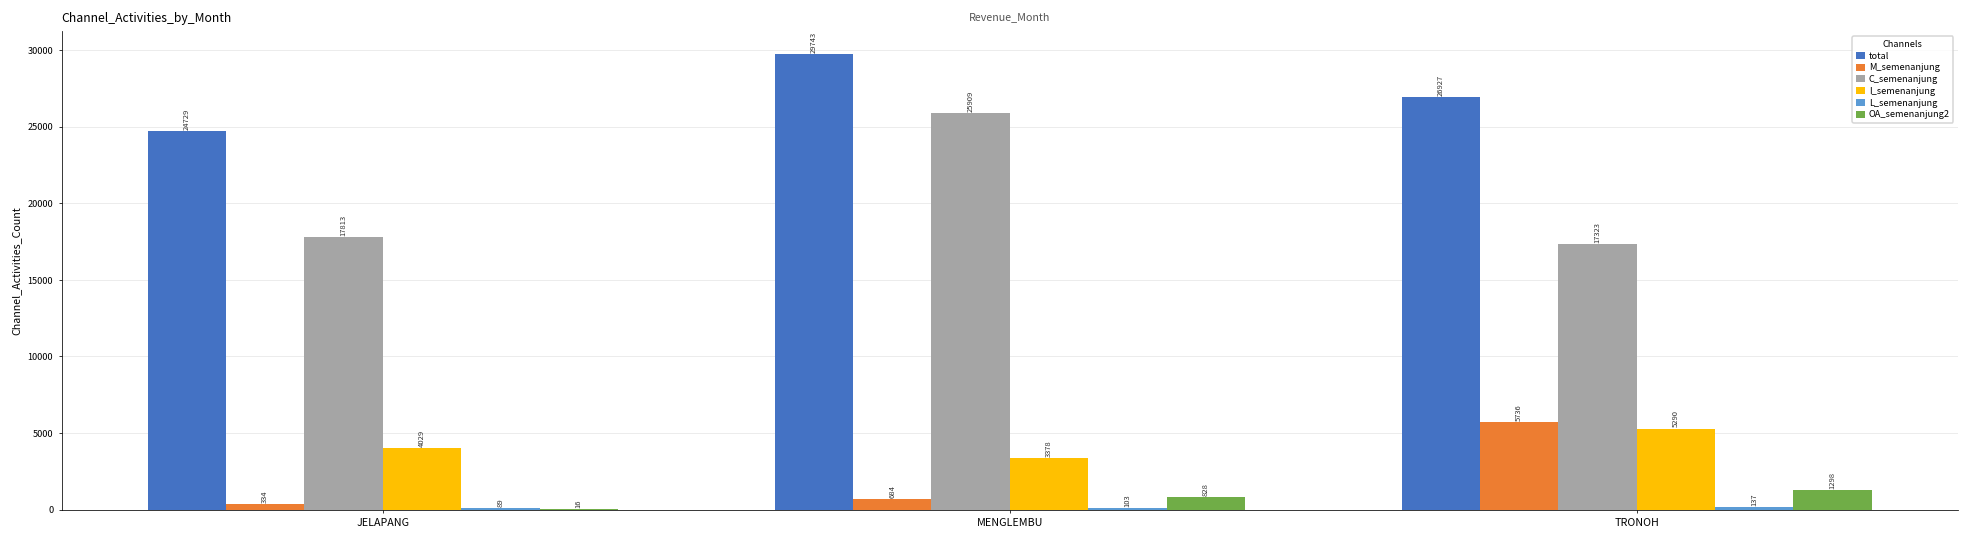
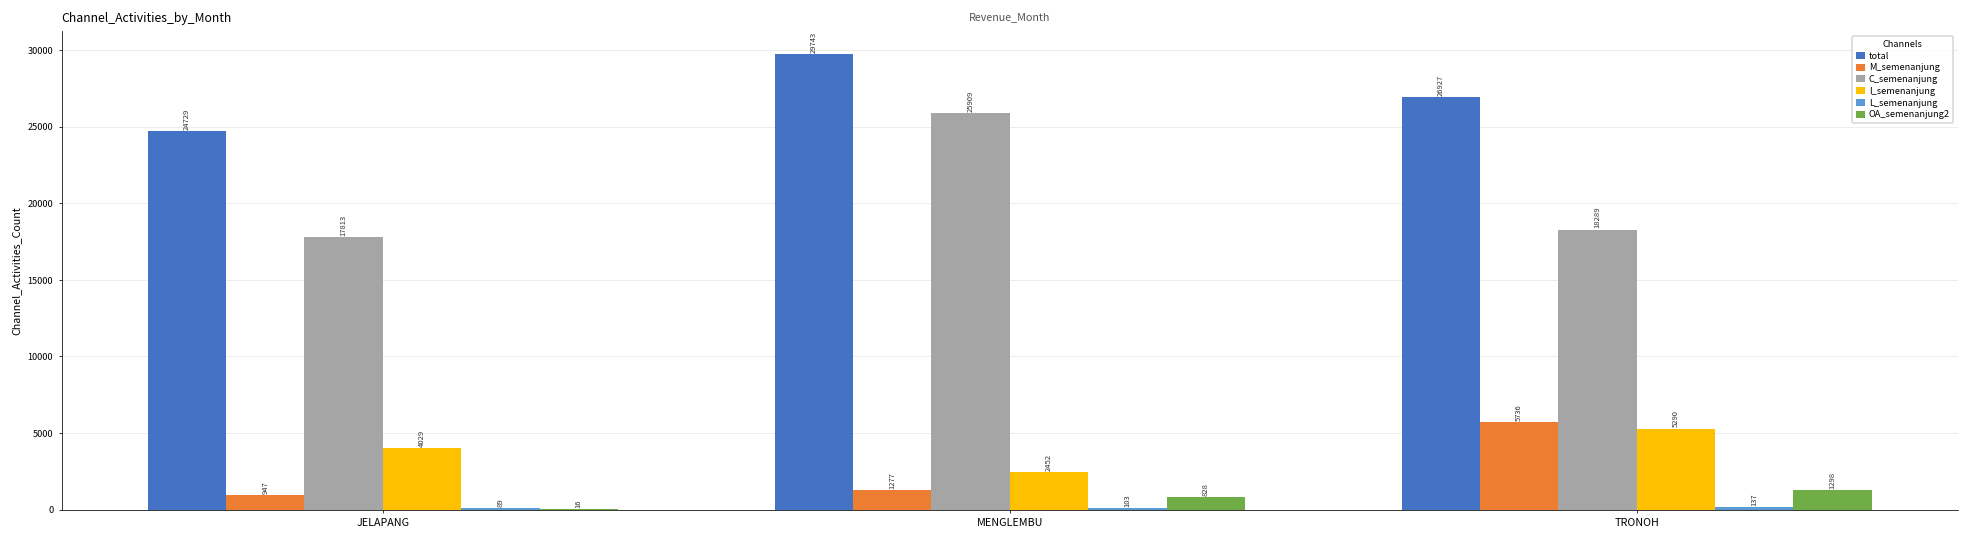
M_semenanjung, JELAPANG: 334 -> 947
M_semenanjung, MENGLEMBU: 684 -> 1277
I_semenanjung, MENGLEMBU: 3378 -> 2452
C_semenanjung, TRONOH: 17323 -> 18289
